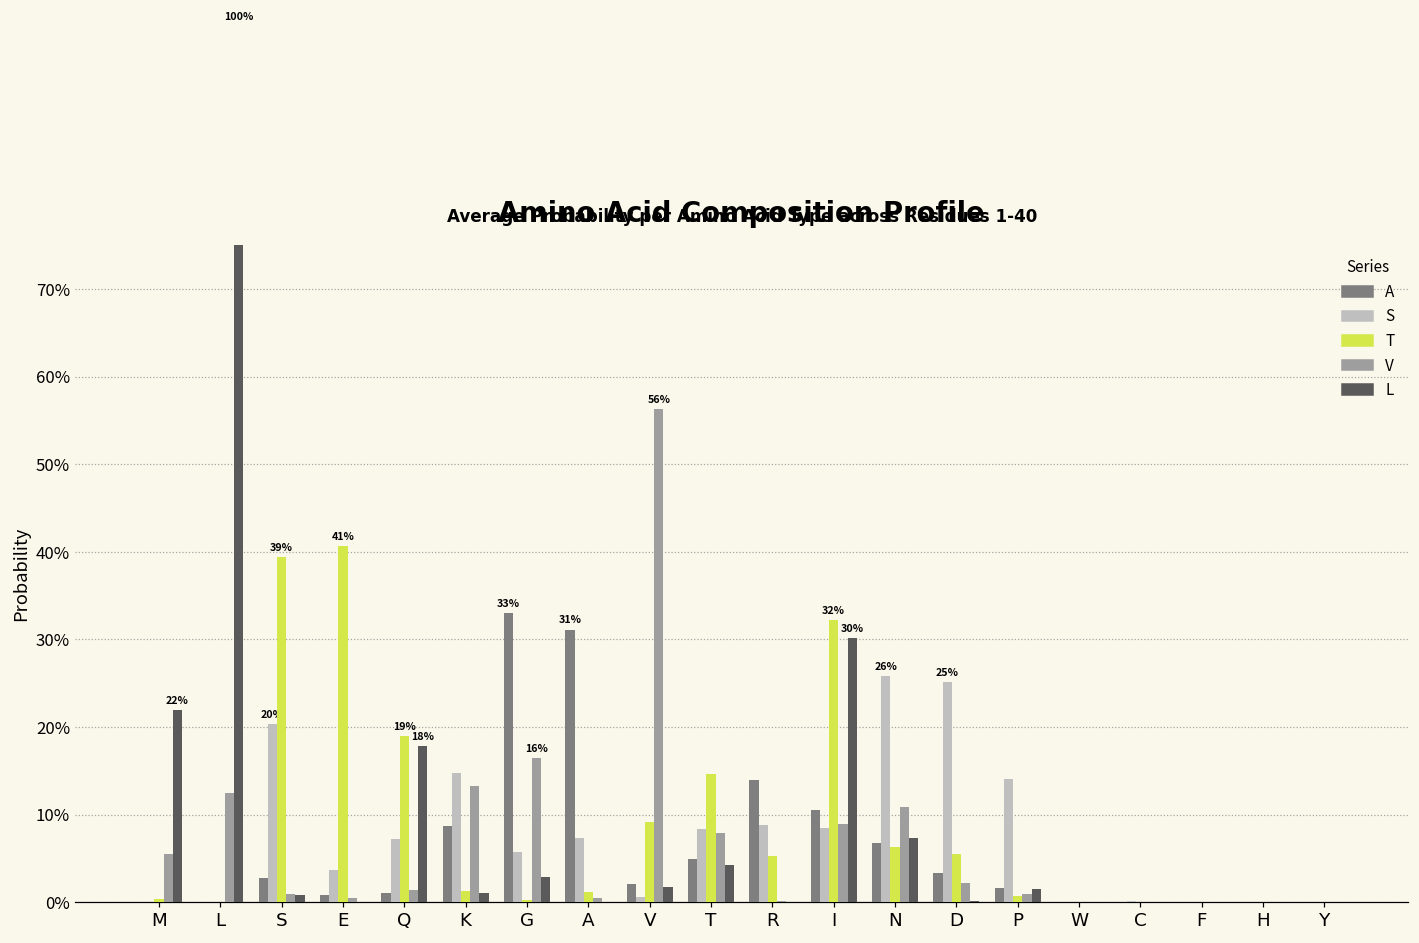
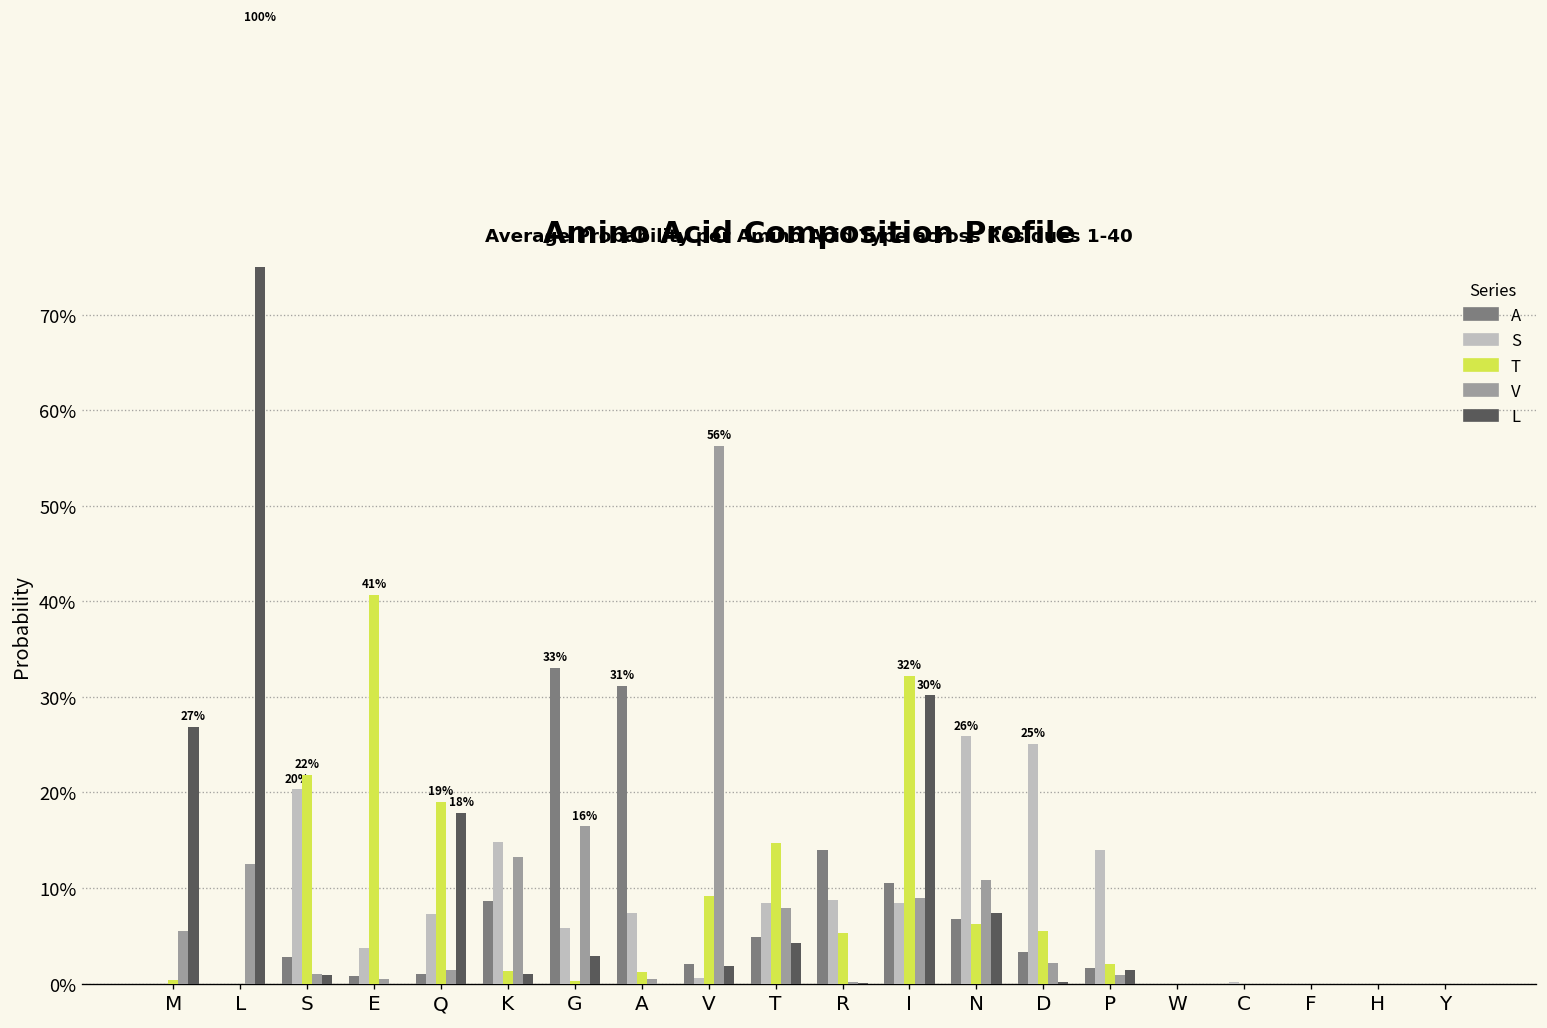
L, M: 22% -> 27%
T, S: 39% -> 22%
T, P: 1% -> 2%
